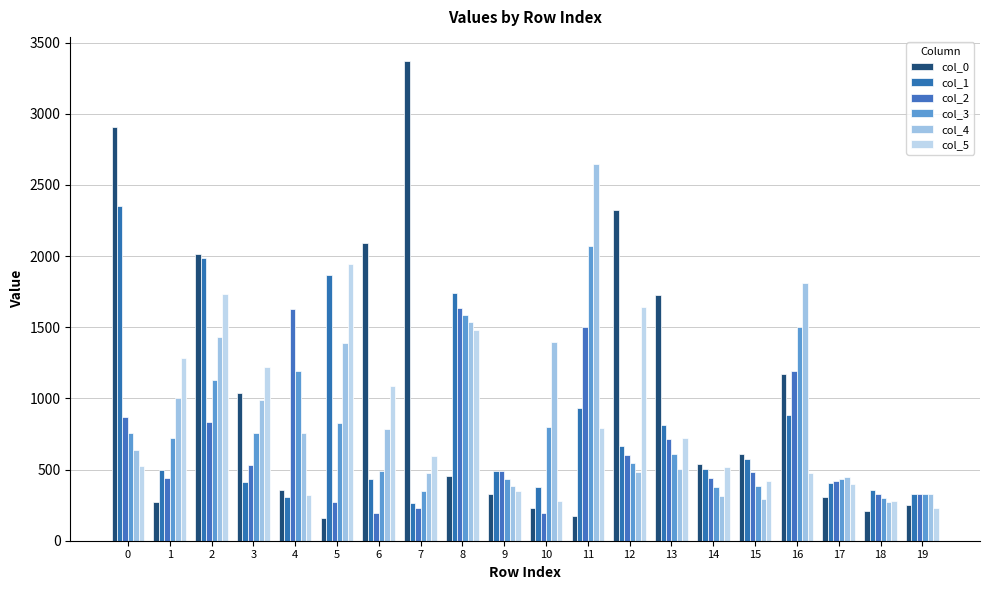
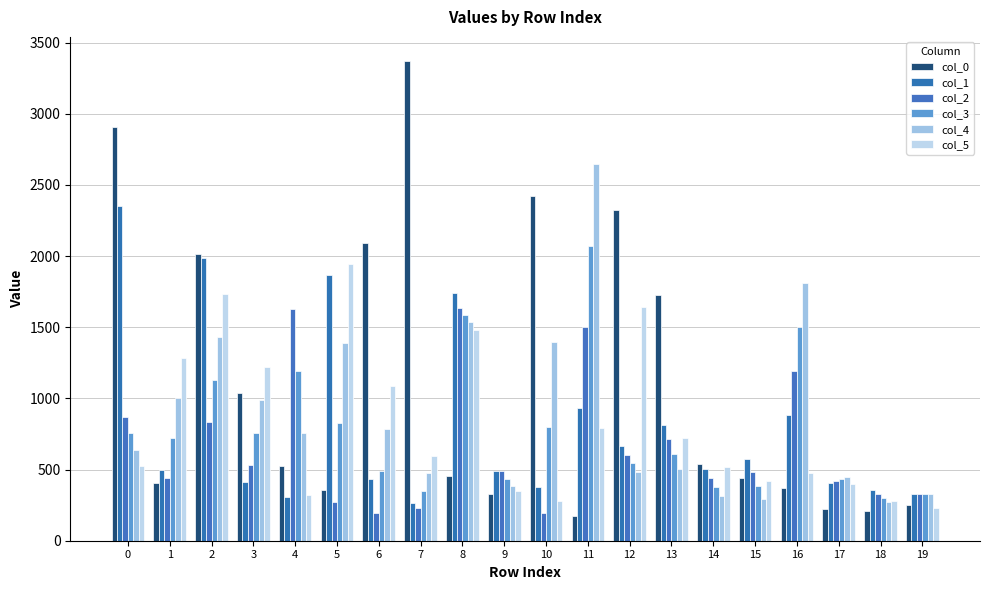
col_0, 1: 270 -> 400
col_0, 4: 360 -> 520
col_0, 5: 160 -> 360
col_0, 10: 230 -> 2420
col_0, 15: 610 -> 440
col_0, 16: 1170 -> 370
col_0, 17: 310 -> 220
